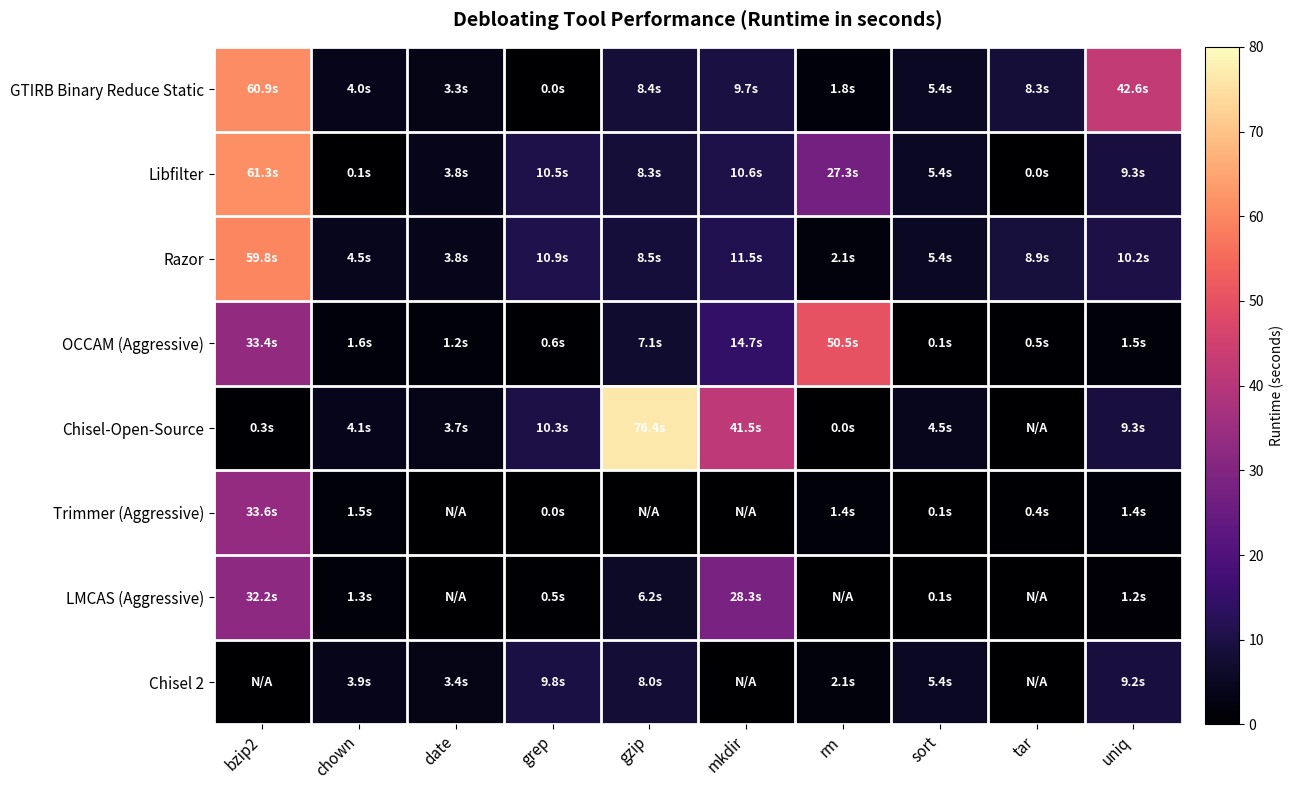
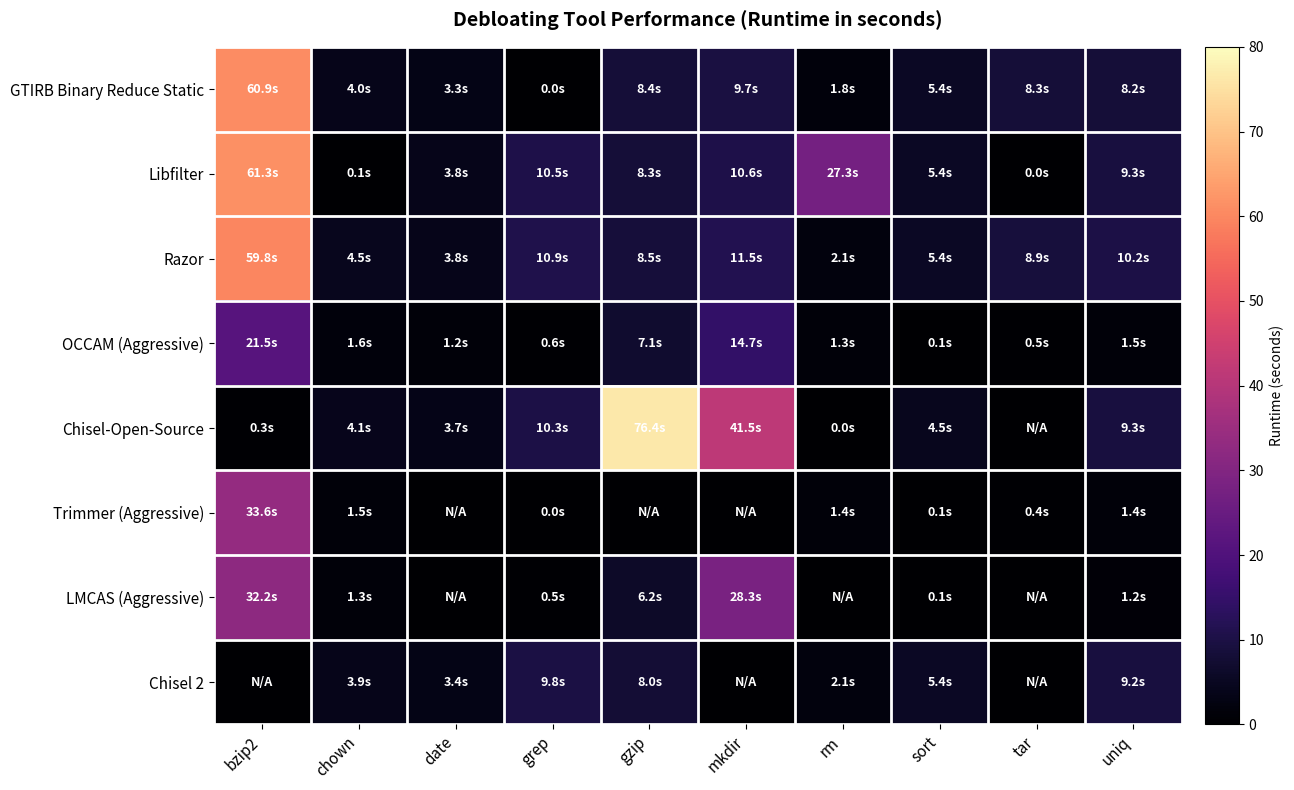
GTIRB Binary Reduce Static, uniq: 42.6s -> 8.2s
OCCAM (Aggressive), bzip2: 33.4s -> 21.5s
OCCAM (Aggressive), rm: 50.5s -> 1.3s
